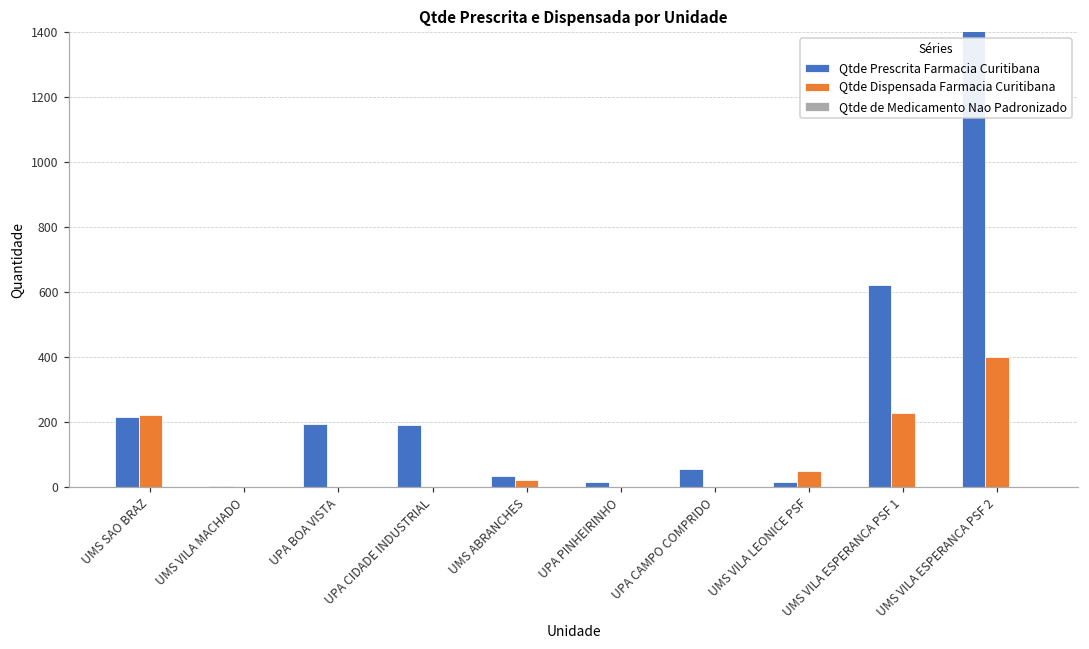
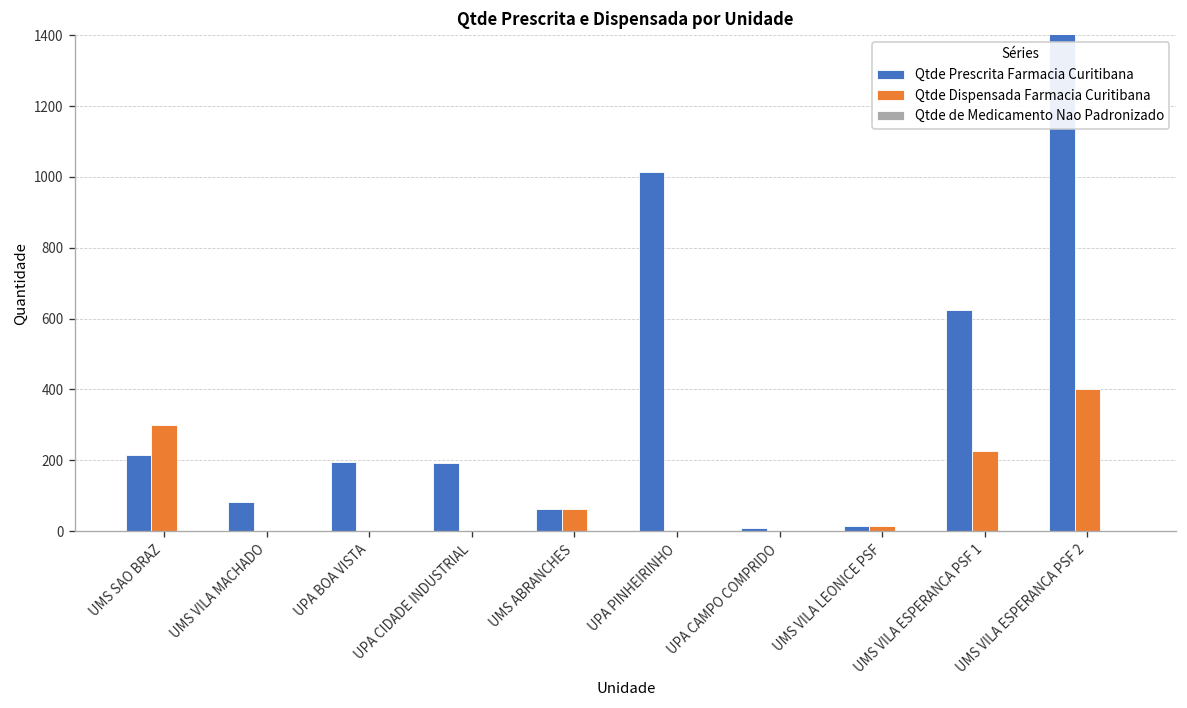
Qtde Dispensada Farmacia Curitibana, UMS SAO BRAZ: 220 -> 300
Qtde Prescrita Farmacia Curitibana, UMS VILA MACHADO: 0 -> 80
Qtde Prescrita Farmacia Curitibana, UMS ABRANCHES: 30 -> 60
Qtde Dispensada Farmacia Curitibana, UMS ABRANCHES: 20 -> 60
Qtde Prescrita Farmacia Curitibana, UPA PINHEIRINHO: 20 -> 1010
Qtde Prescrita Farmacia Curitibana, UPA CAMPO COMPRIDO: 50 -> 10
Qtde Dispensada Farmacia Curitibana, UMS VILA LEONICE PSF: 50 -> 10
